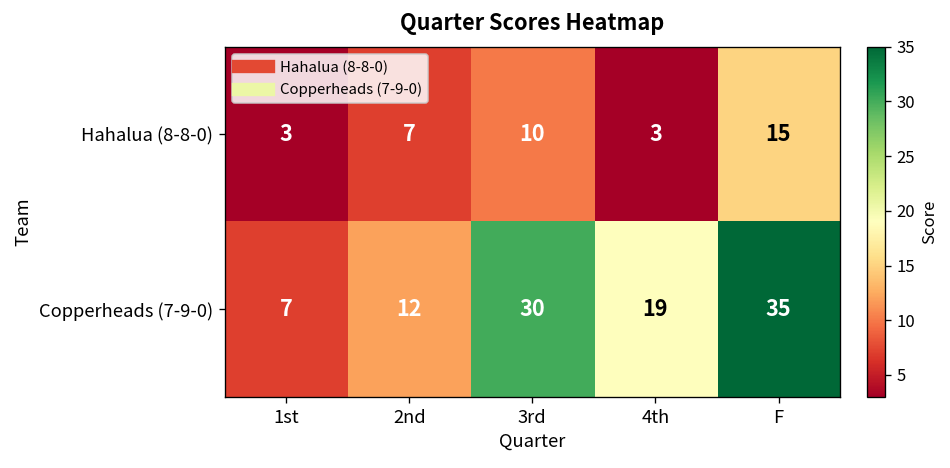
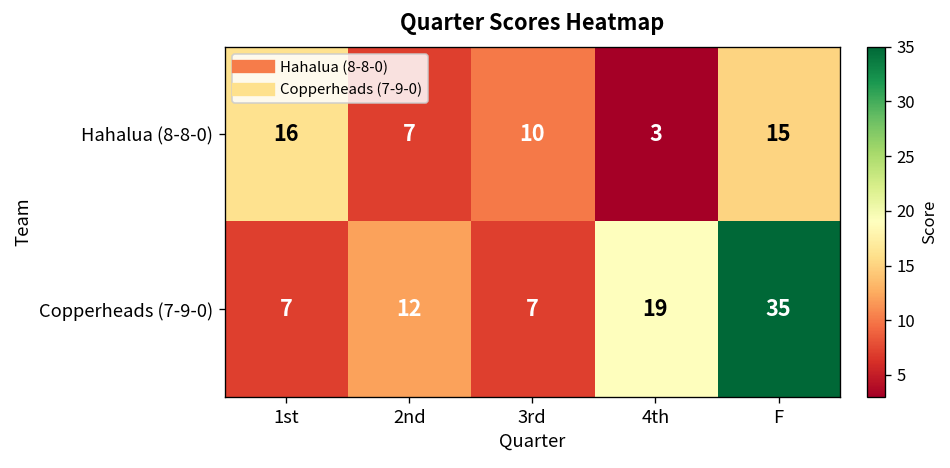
Hahalua (8-8-0), 1st: 3 -> 16
Copperheads (7-9-0), 3rd: 30 -> 7
